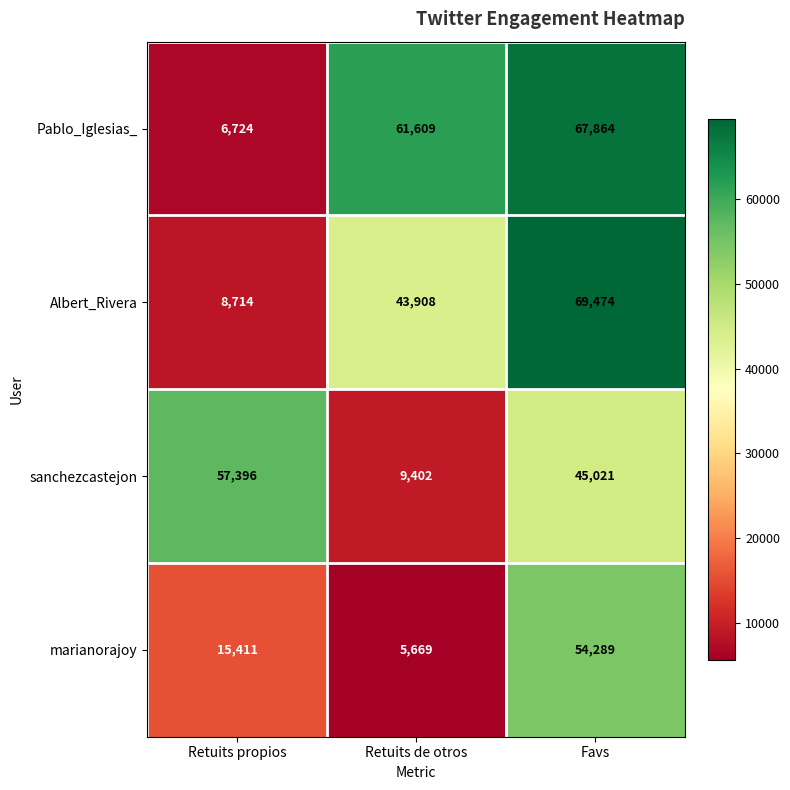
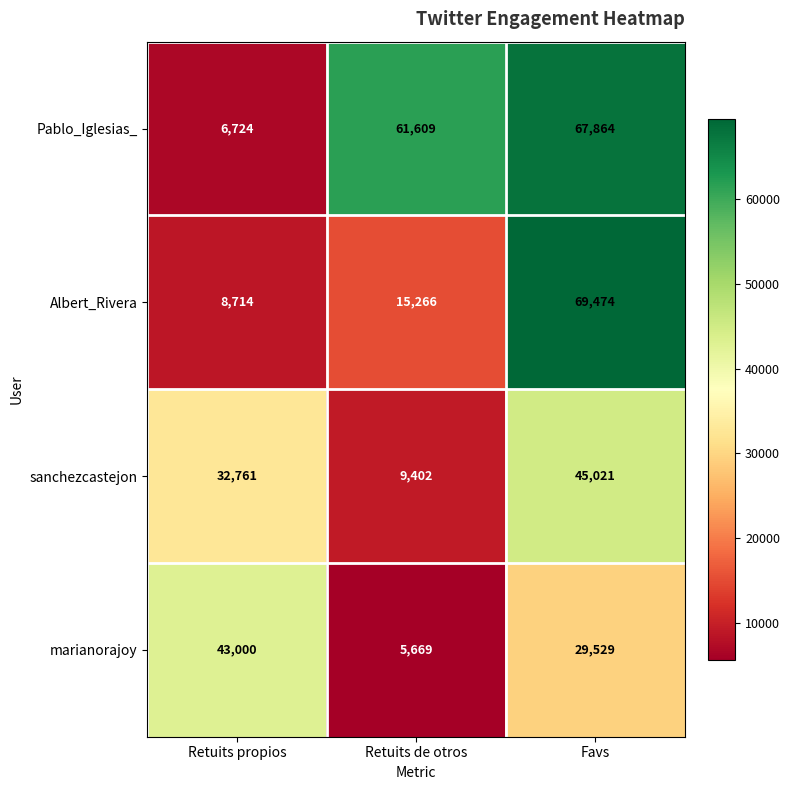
Albert_Rivera, Retuits de otros: 43,908 -> 15,266
sanchezcastejon, Retuits propios: 57,396 -> 32,761
marianorajoy, Retuits propios: 15,411 -> 43,000
marianorajoy, Favs: 54,289 -> 29,529
